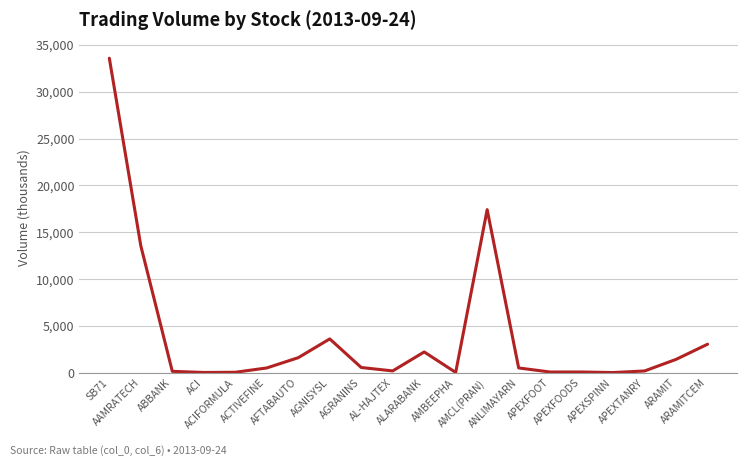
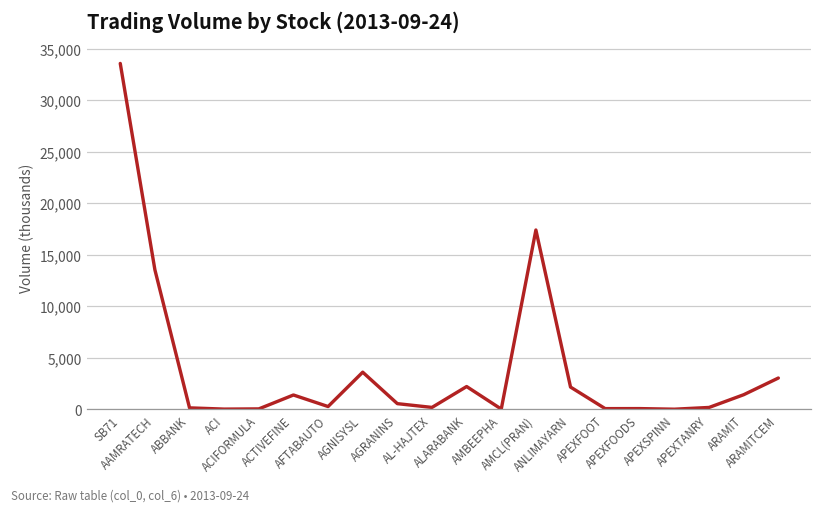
ACTIVEFINE: 500 -> 1,400
AFTABAUTO: 2,000 -> 0
ANLIMAYARN: 1,000 -> 2,000
